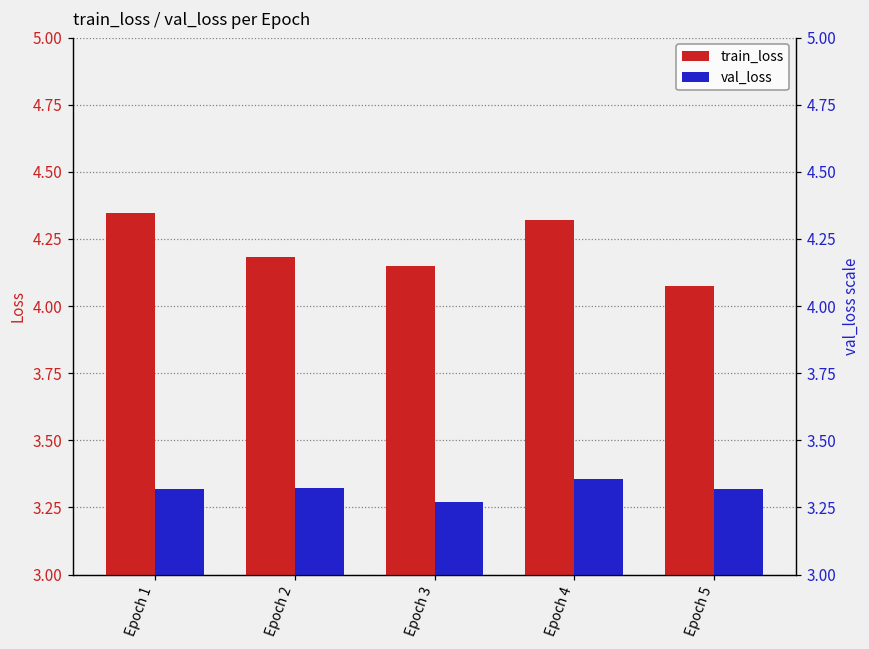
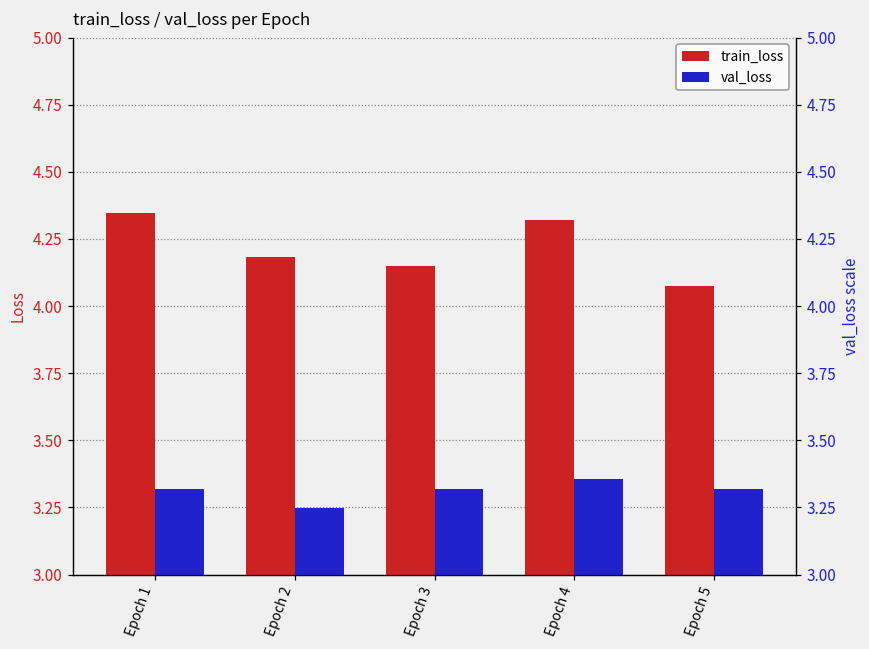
val_loss, Epoch 2: 3.32 -> 3.25
val_loss, Epoch 3: 3.27 -> 3.32
